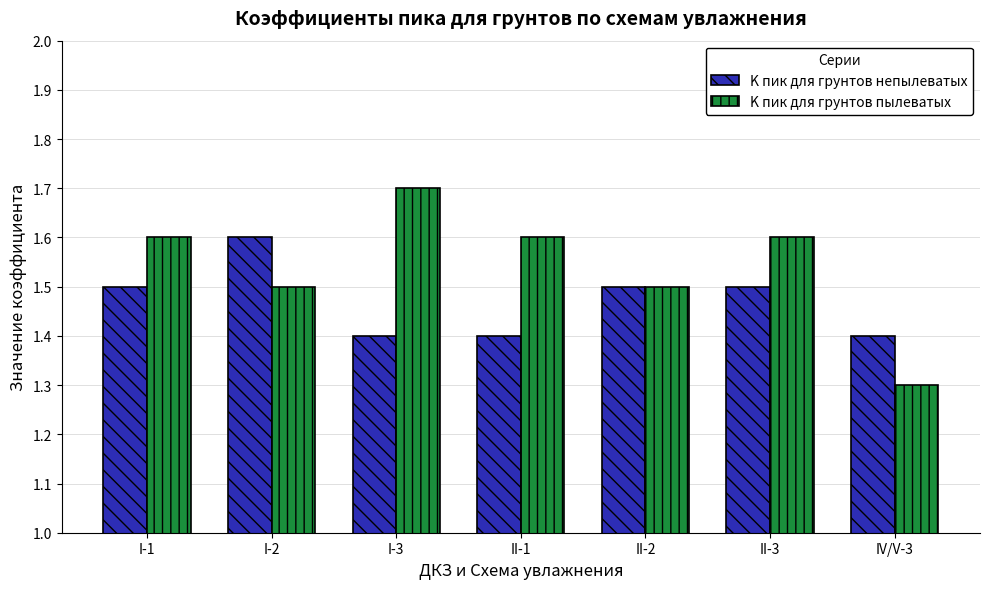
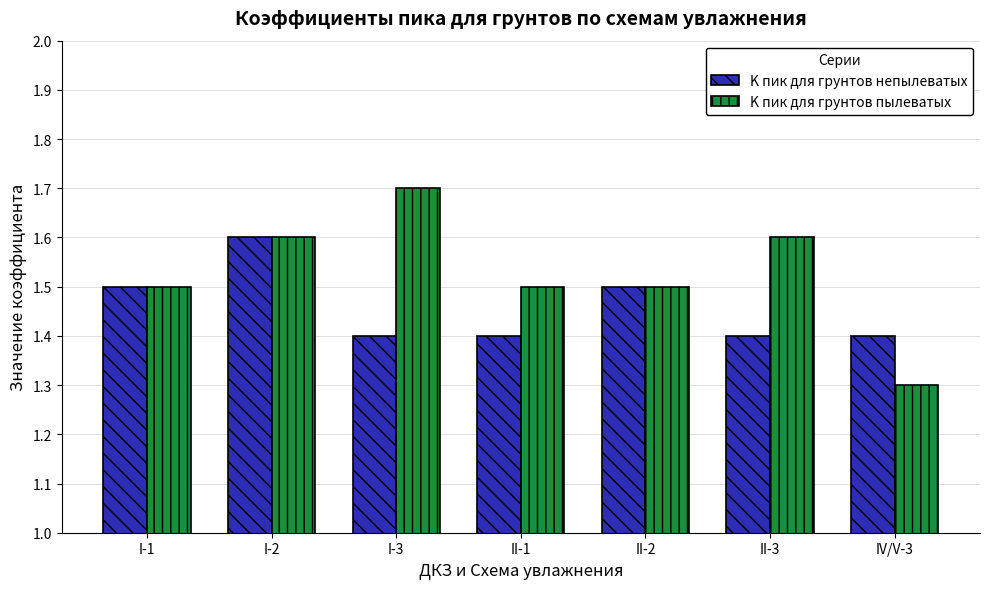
K пик для грунтов пылеватых, I-1: 1.6 -> 1.5
K пик для грунтов пылеватых, I-2: 1.5 -> 1.6
K пик для грунтов пылеватых, II-1: 1.6 -> 1.5
K пик для грунтов непылеватых, II-3: 1.5 -> 1.4
